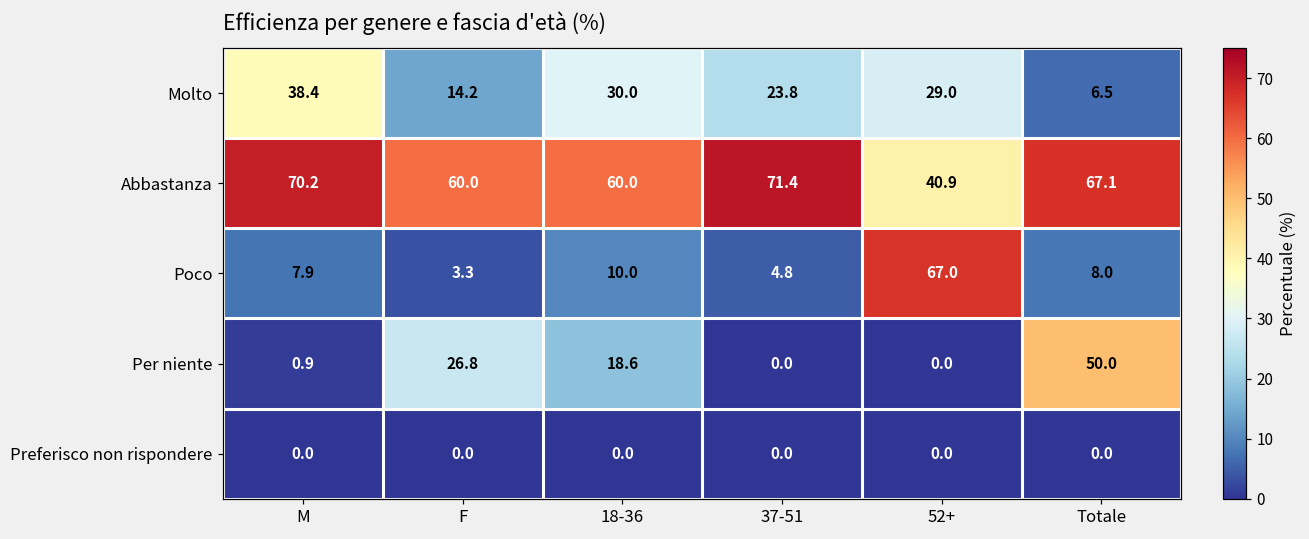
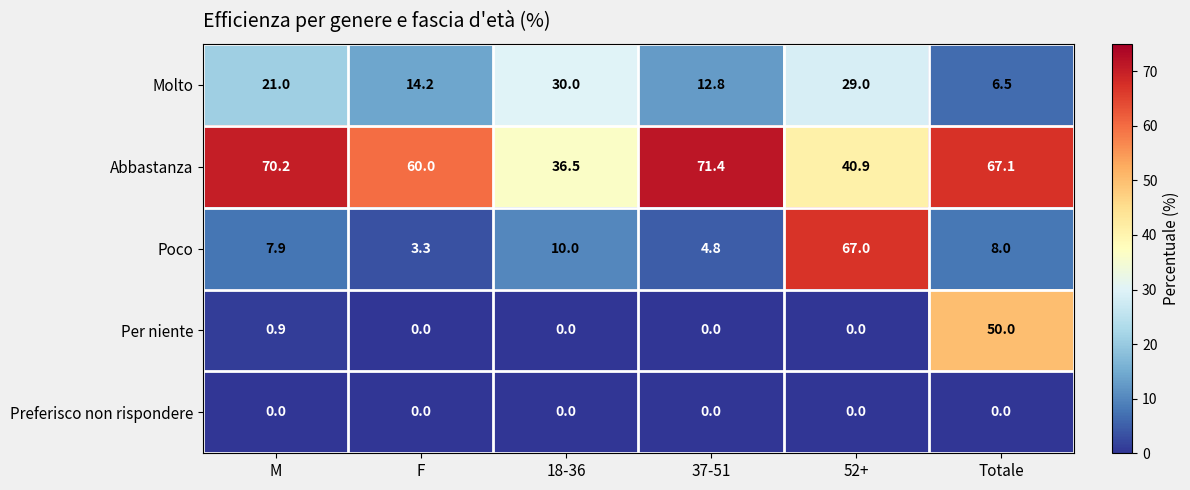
Molto, M: 38.4 -> 21.0
Molto, 37-51: 23.8 -> 12.8
Abbastanza, 18-36: 60.0 -> 36.5
Per niente, F: 26.8 -> 0.0
Per niente, 18-36: 18.6 -> 0.0
